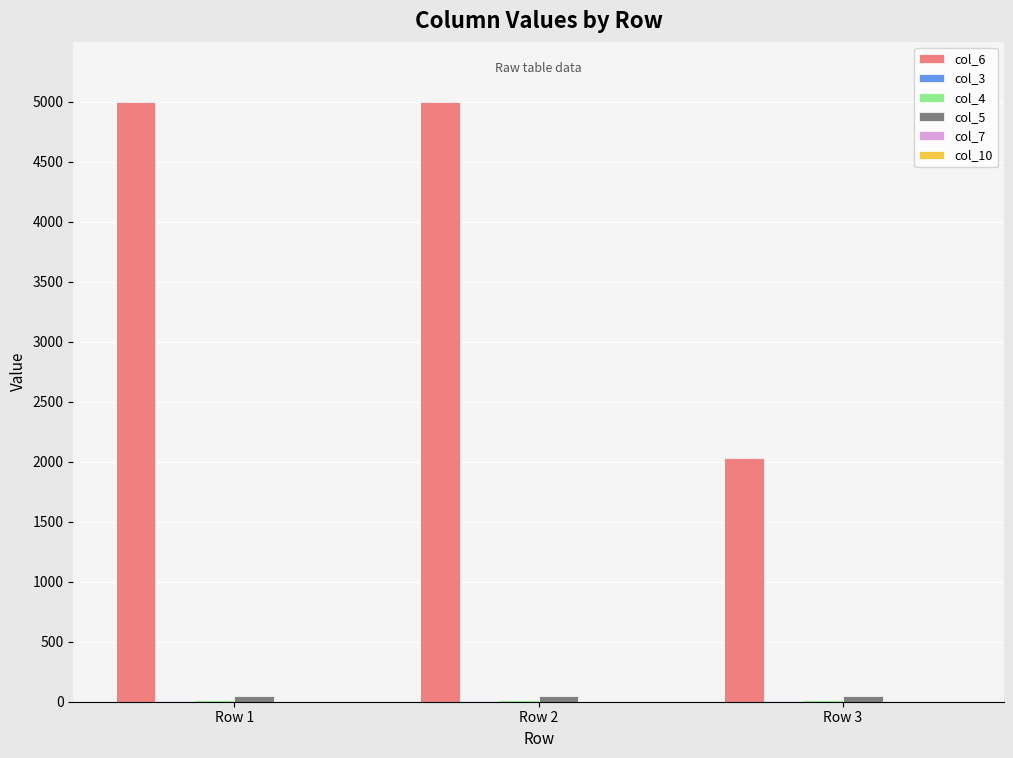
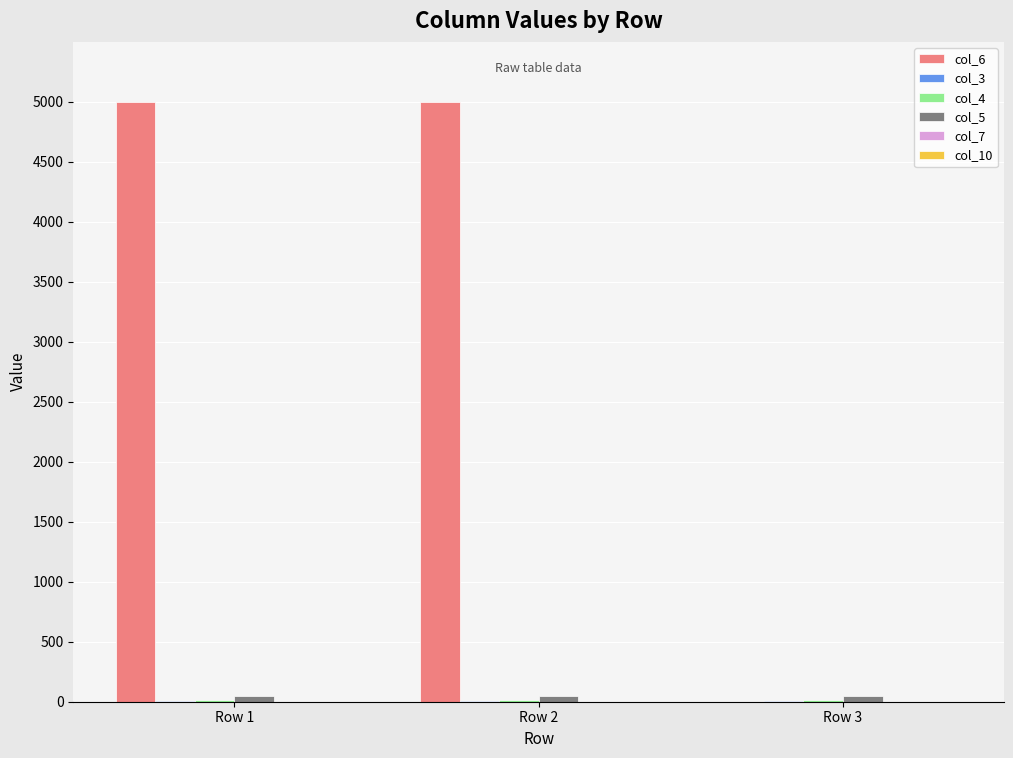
col_6, Row 3: 2030 -> 0
